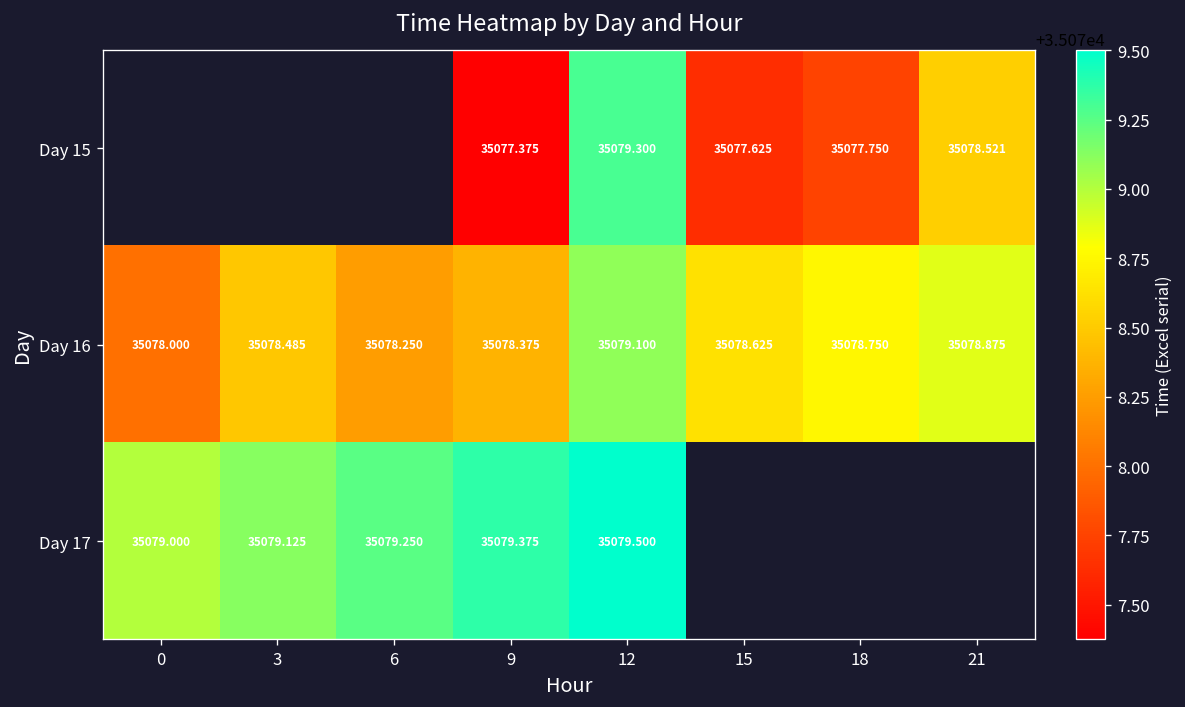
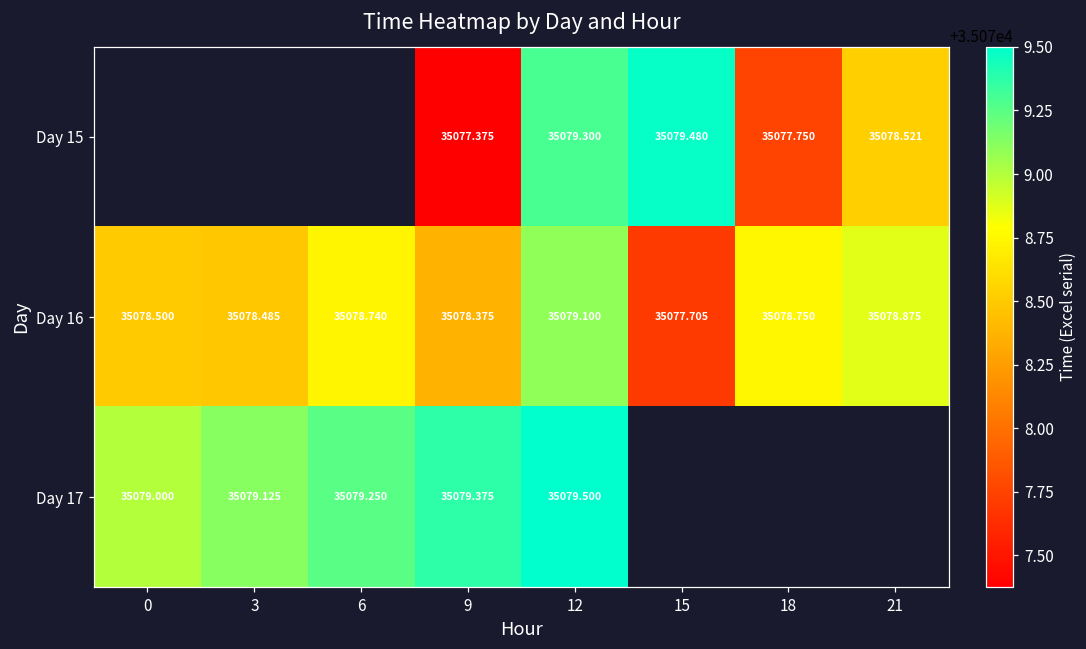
Day 15, 15: 35077.625 -> 35079.480
Day 16, 0: 35078.000 -> 35078.500
Day 16, 6: 35078.250 -> 35078.740
Day 16, 15: 35078.625 -> 35077.705
